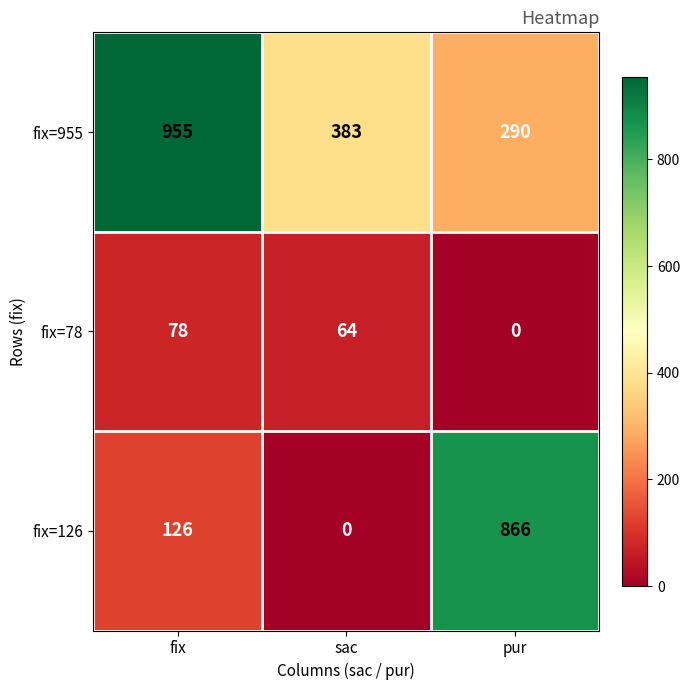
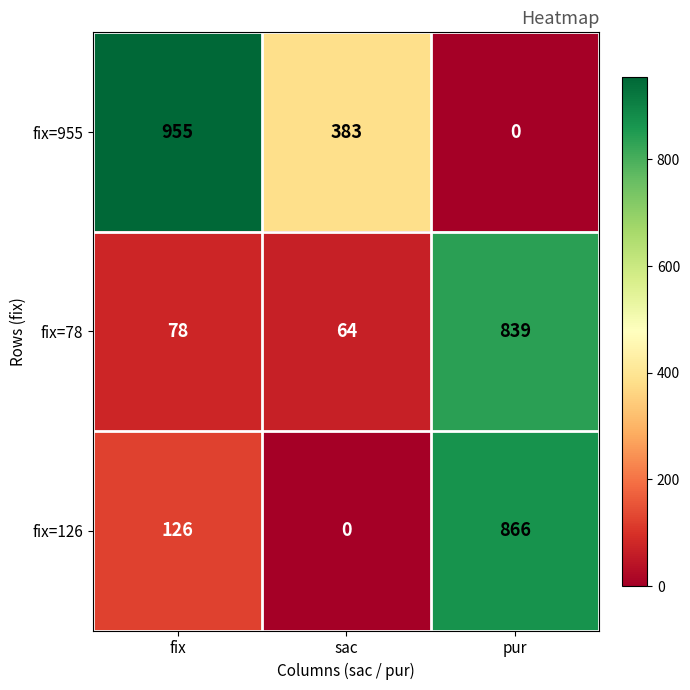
fix=955, pur: 290 -> 0
fix=78, pur: 0 -> 839
